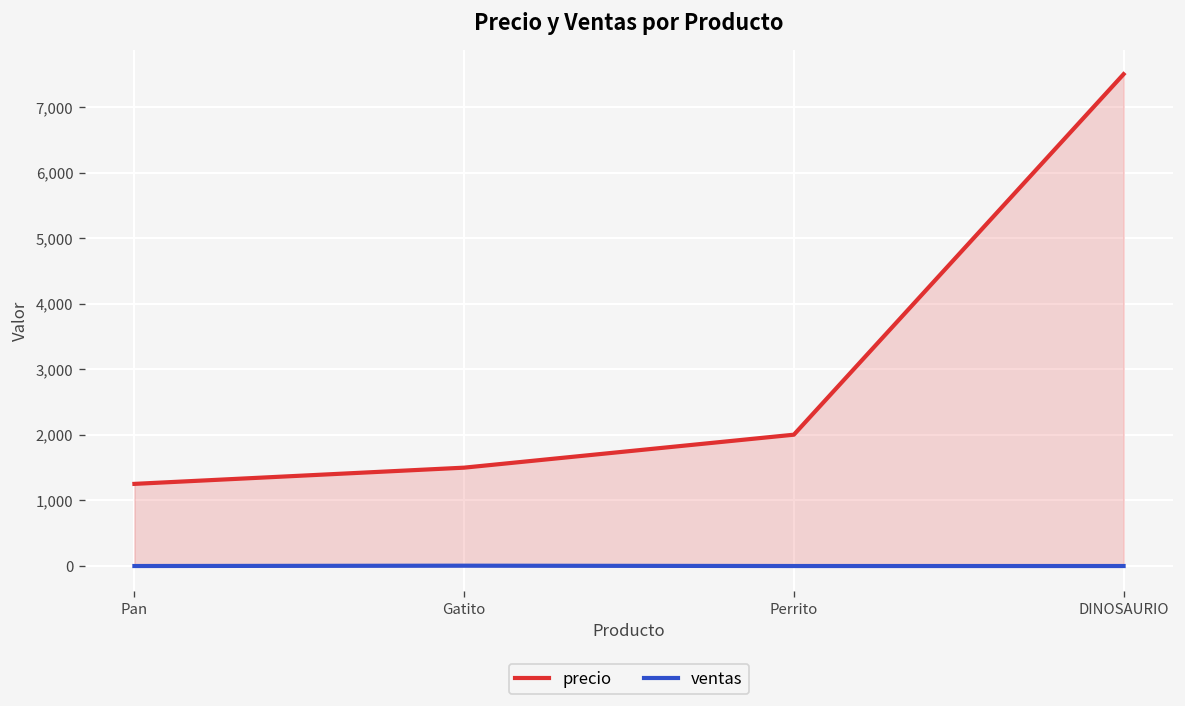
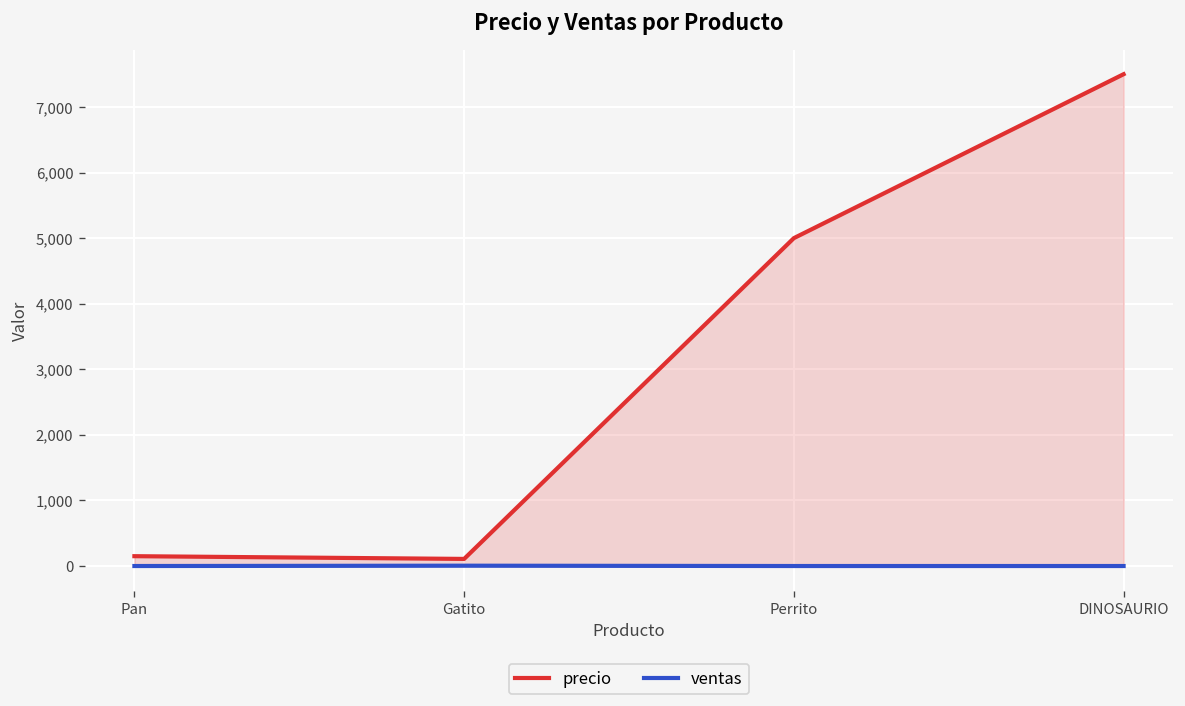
precio, Pan: 1,300 -> 200
precio, Gatito: 1,500 -> 100
precio, Perrito: 2,000 -> 5,000
